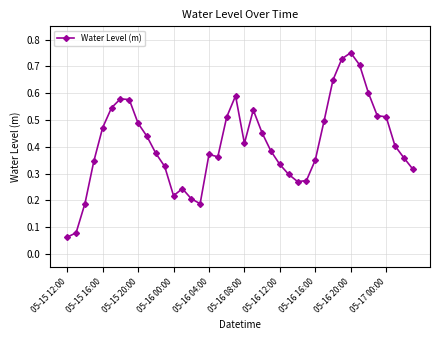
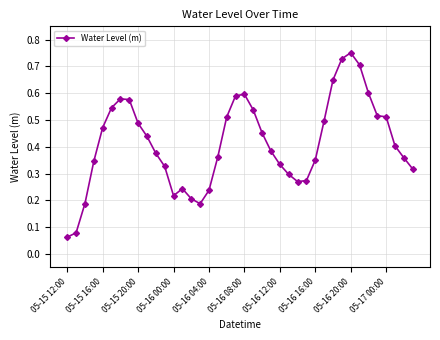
05-16 04:00: 0.37 -> 0.24
05-16 08:00: 0.41 -> 0.60
